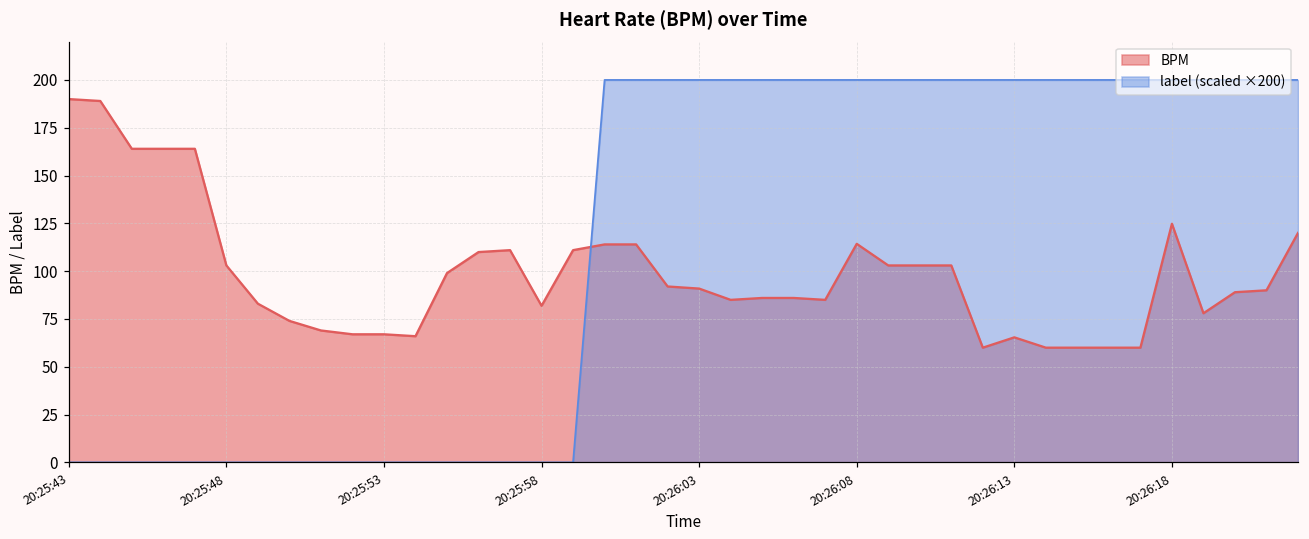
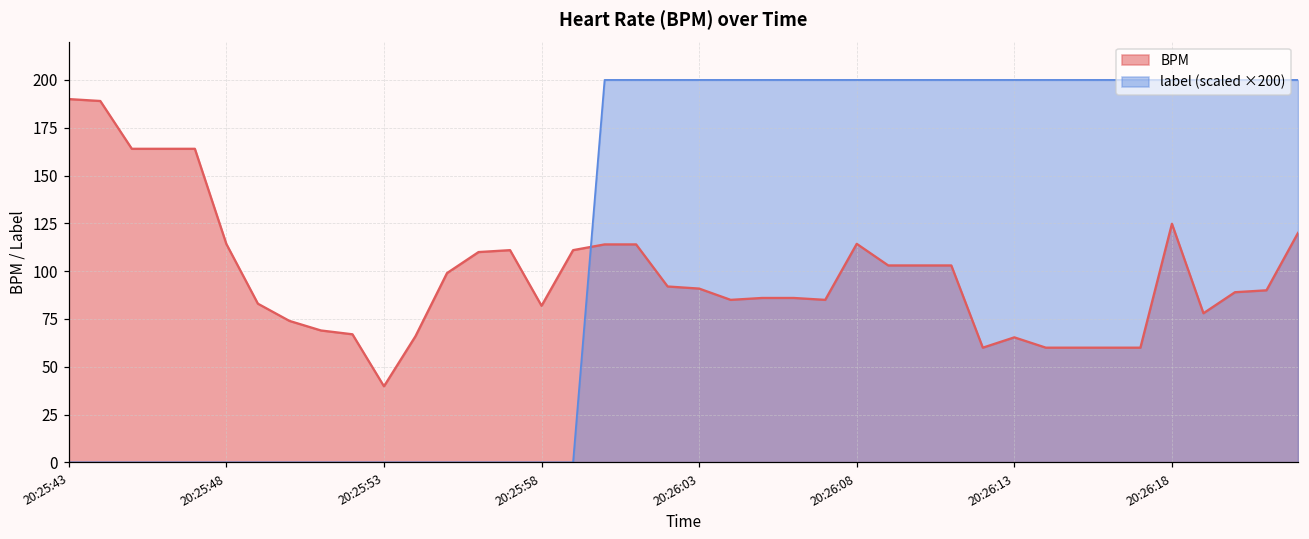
BPM, 20:25:48: 103 -> 114
BPM, 20:25:53: 67 -> 40
